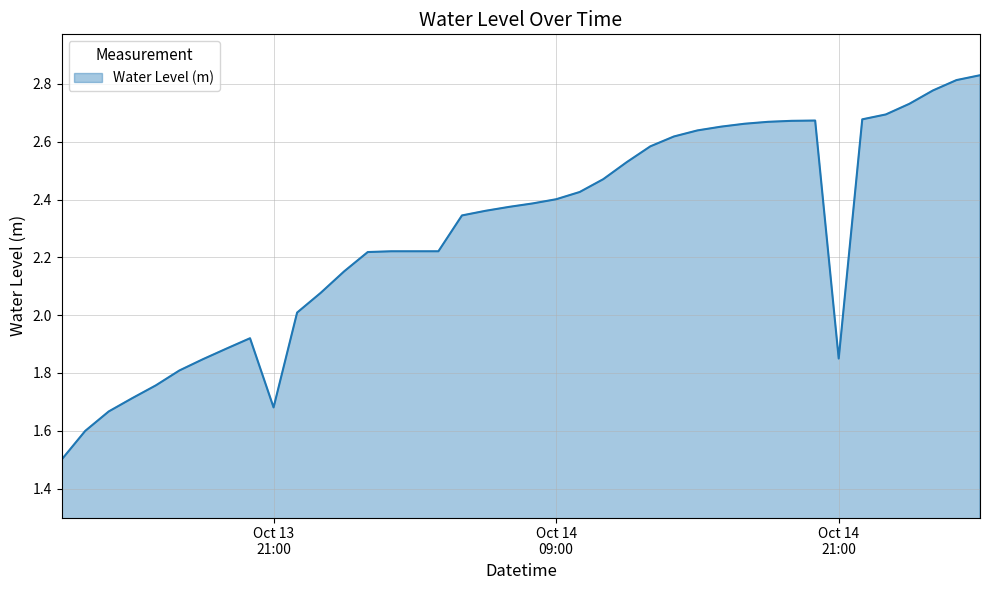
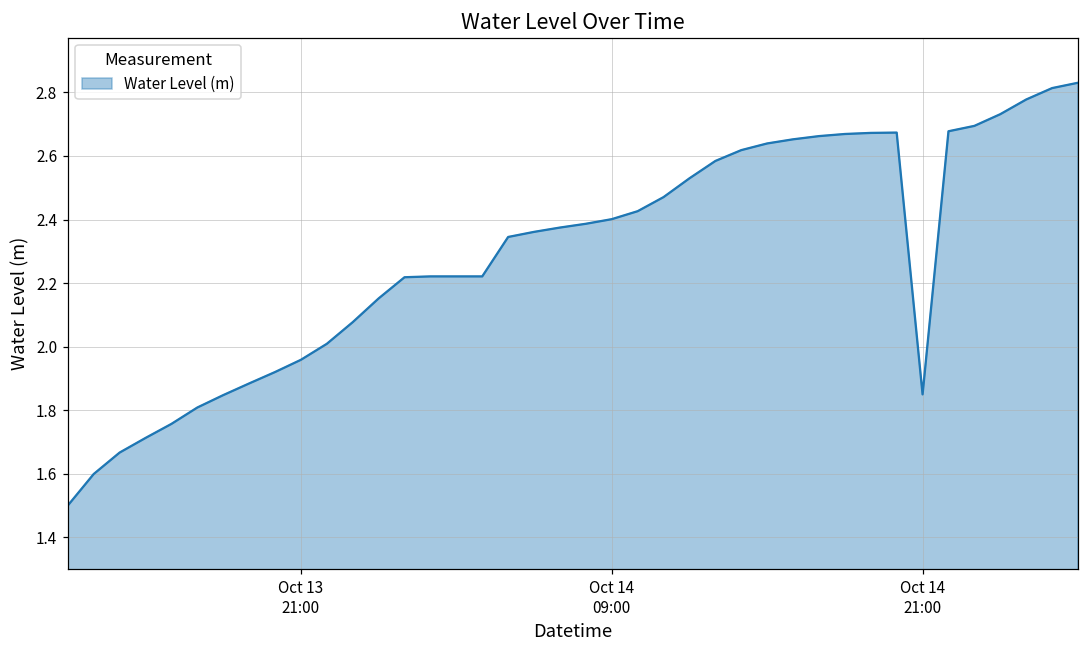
Oct 13 21:00: 1.68 -> 1.96
